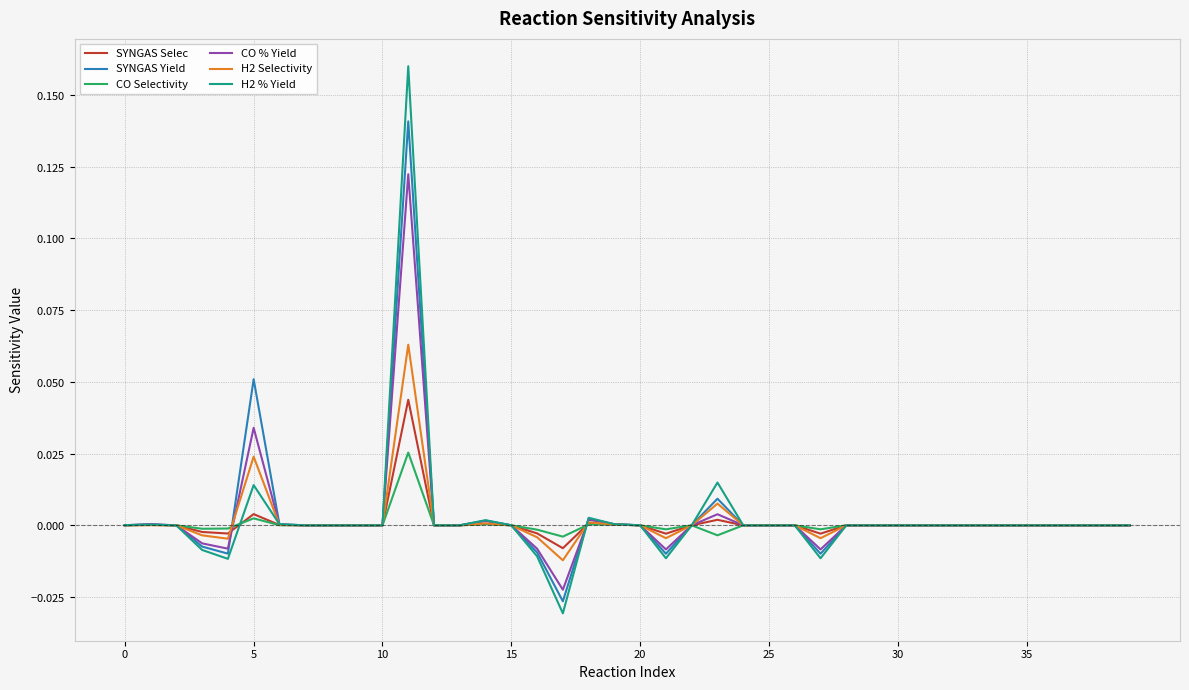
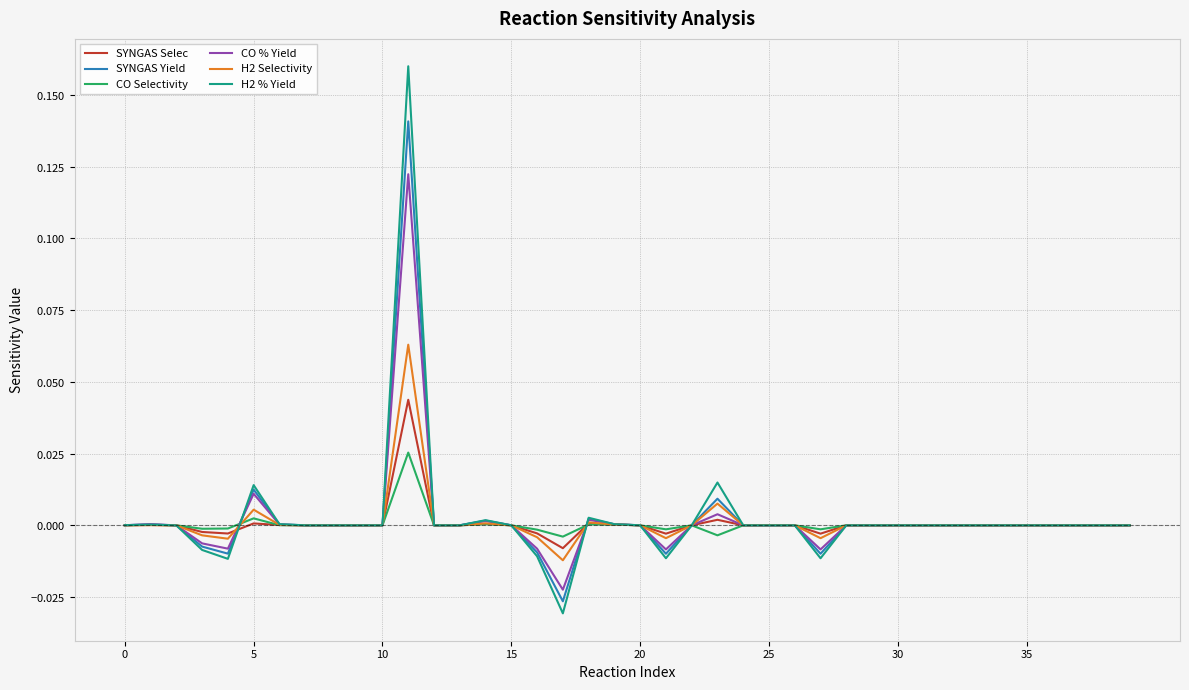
SYNGAS Selec, 5: 0.004 -> 0.001
SYNGAS Yield, 5: 0.051 -> 0.012
CO % Yield, 5: 0.034 -> 0.011
H2 Selectivity, 5: 0.024 -> 0.005
